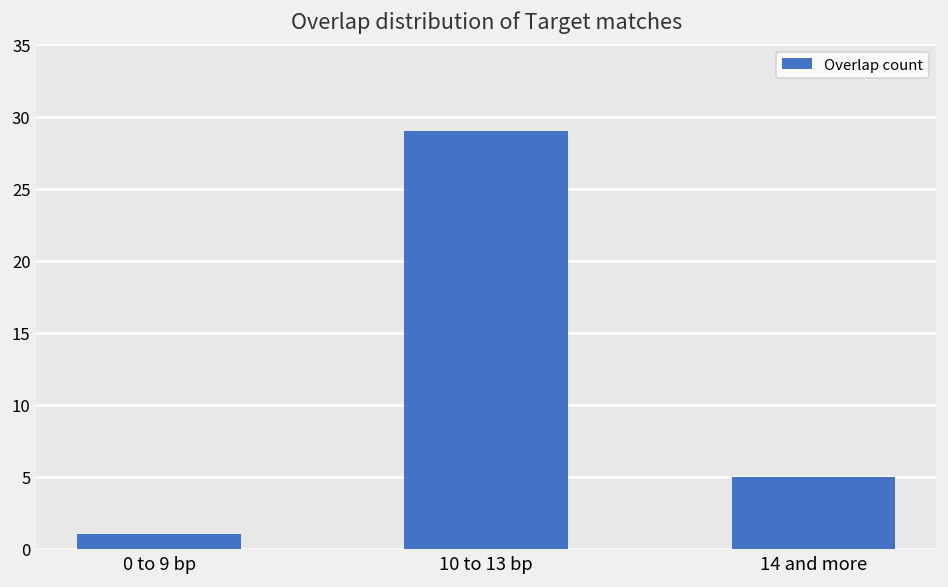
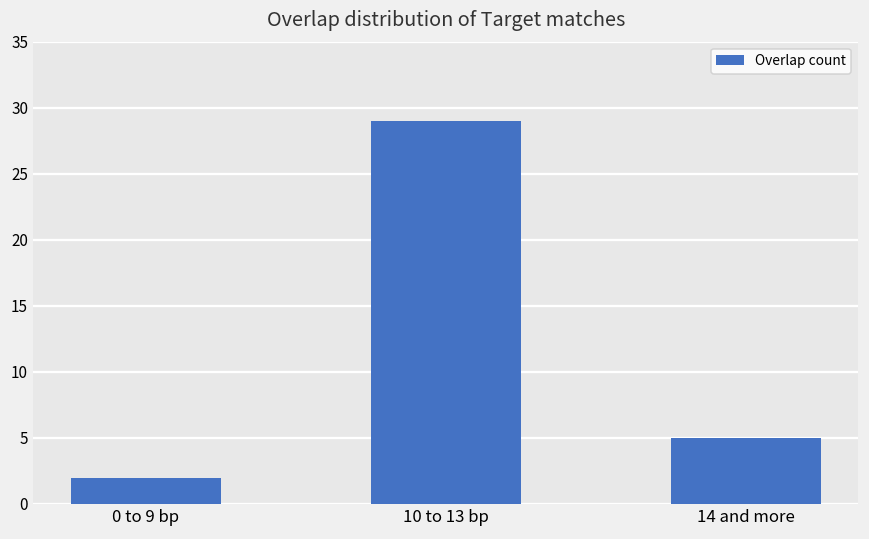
0 to 9 bp: 1 -> 2
